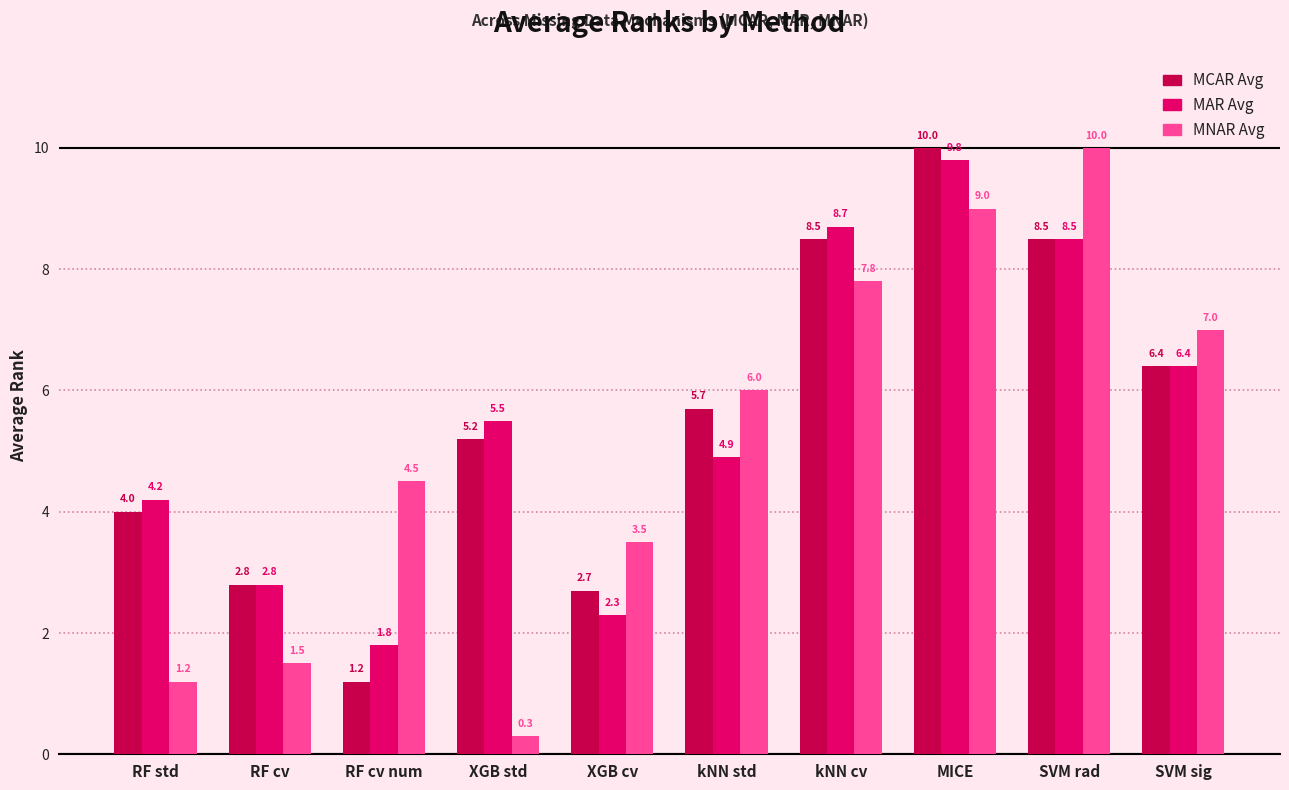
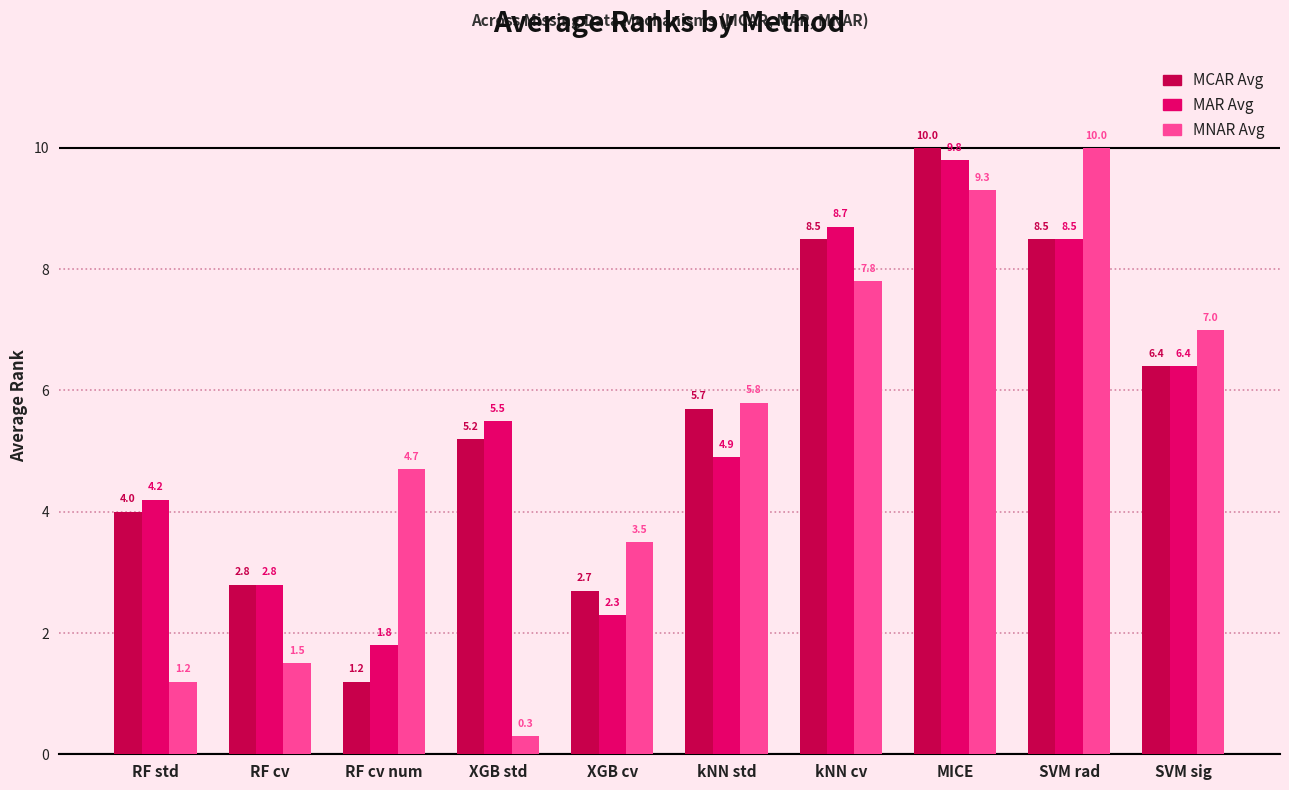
MNAR Avg, RF cv num: 4.5 -> 4.7
MNAR Avg, kNN std: 6.0 -> 5.8
MNAR Avg, MICE: 9.0 -> 9.3
